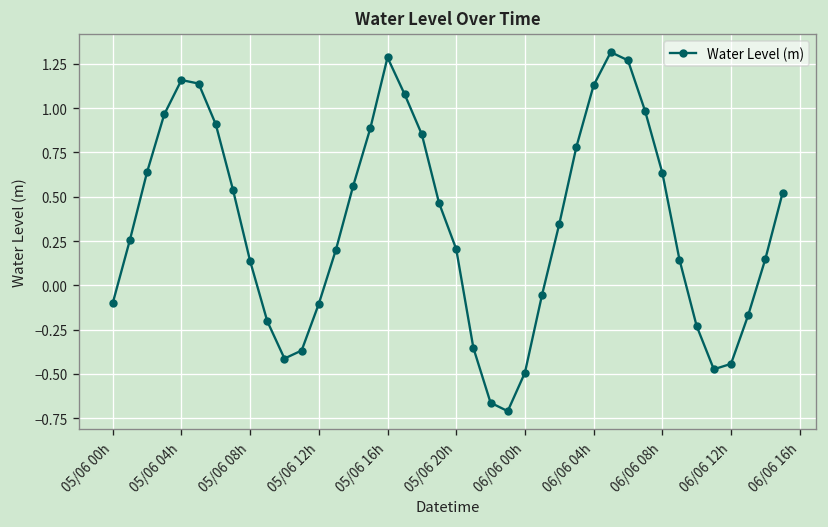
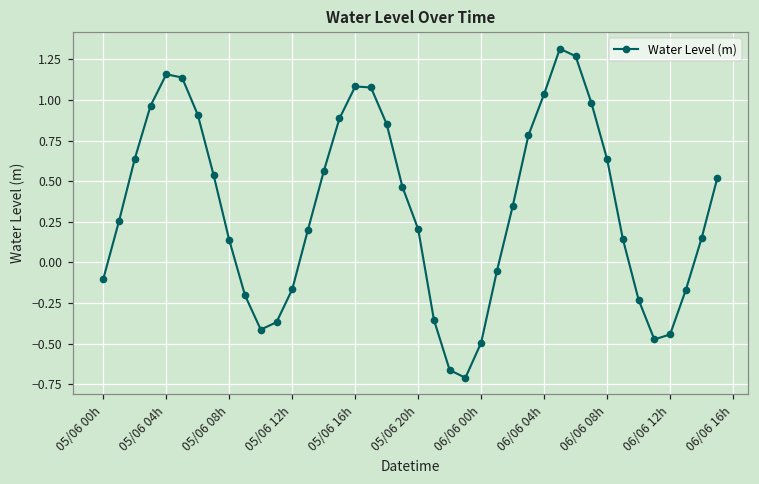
05/06 12h: -0.10 -> -0.17
05/06 16h: 1.29 -> 1.08
06/06 04h: 1.13 -> 1.04
